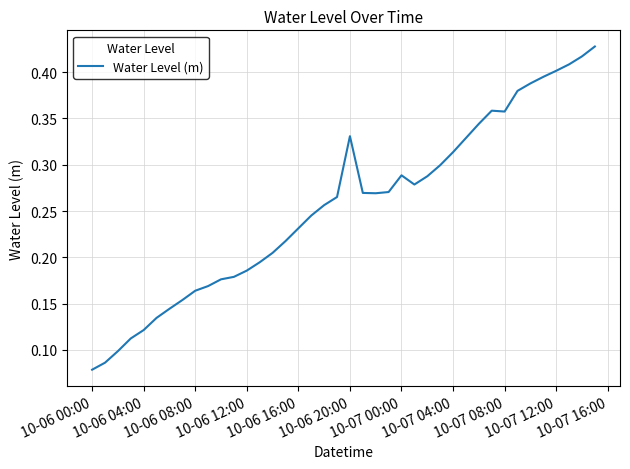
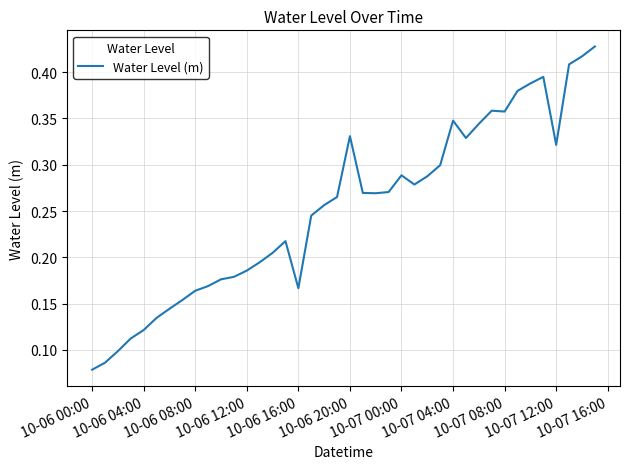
10-06 16:00: 0.23 -> 0.17
10-07 04:00: 0.31 -> 0.35
10-07 12:00: 0.40 -> 0.32
